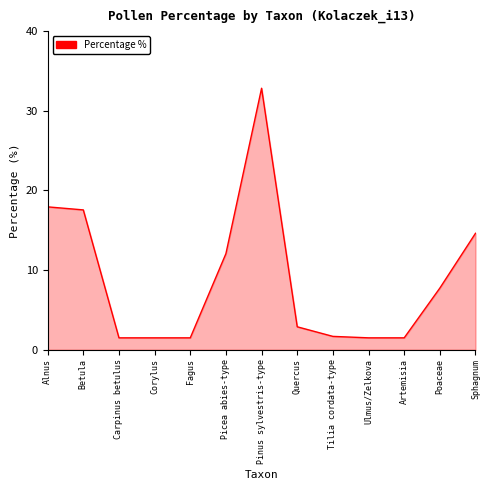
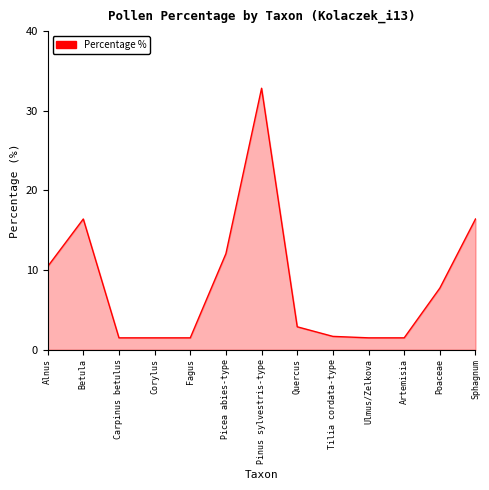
Alnus: 18 -> 10
Betula: 18 -> 16
Sphagnum: 15 -> 16
